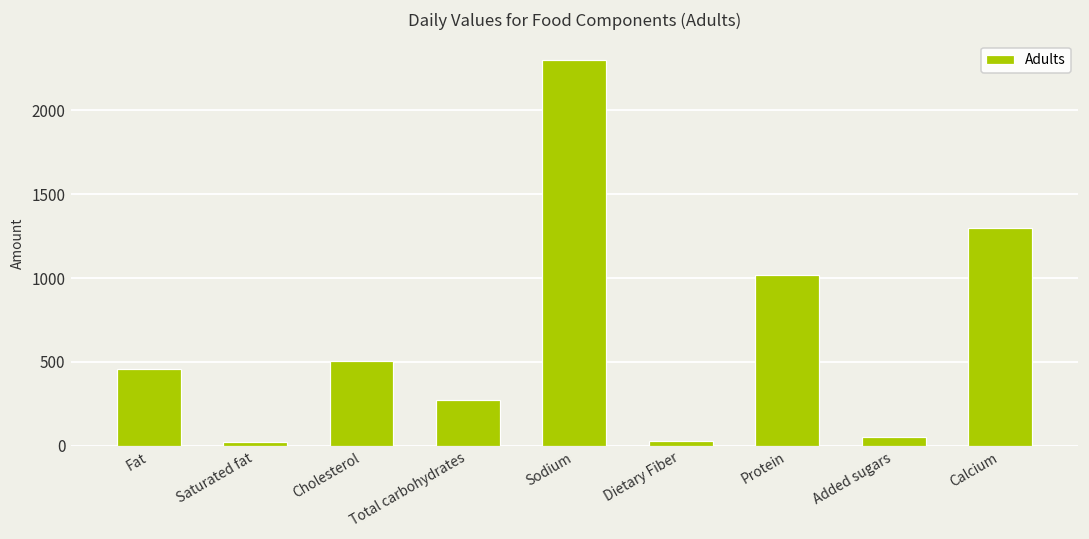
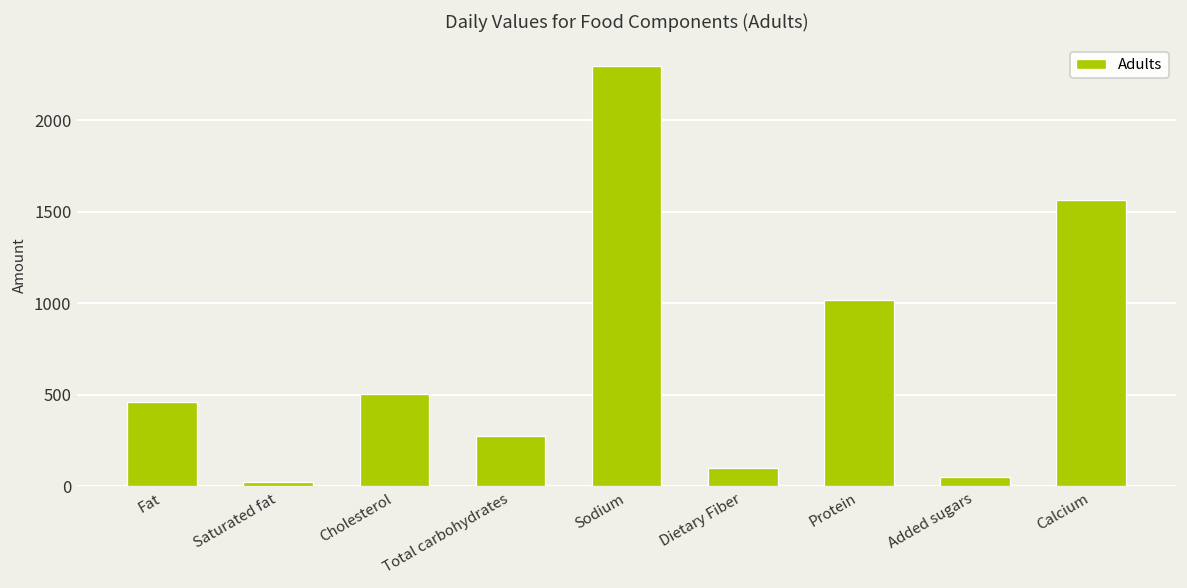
Dietary Fiber: 30 -> 100
Calcium: 1300 -> 1570
